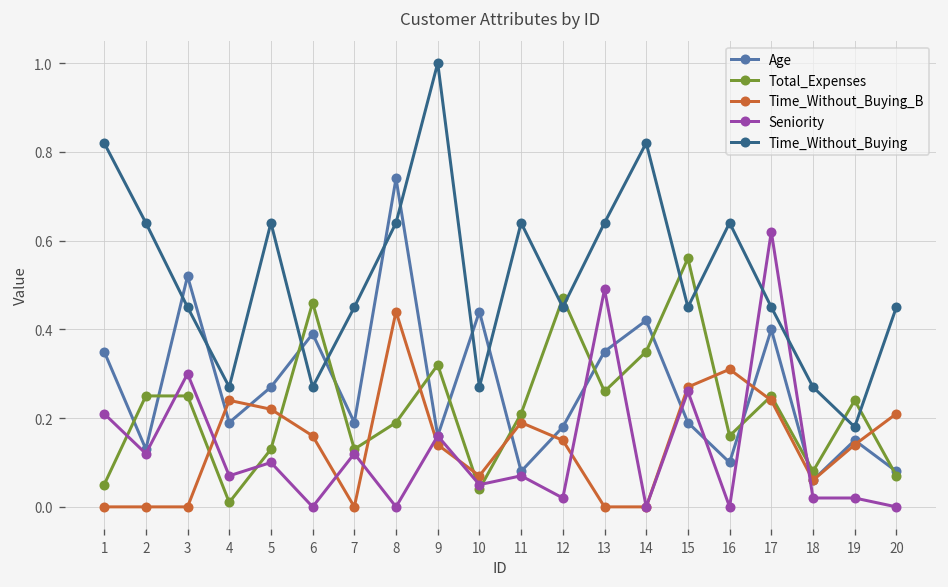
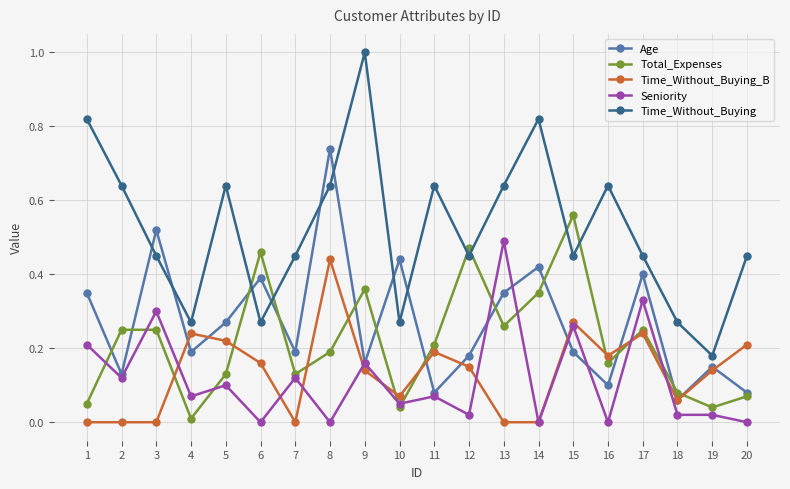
Total_Expenses, 9: 0.32 -> 0.36
Time_Without_Buying_B, 16: 0.31 -> 0.18
Seniority, 17: 0.62 -> 0.33
Total_Expenses, 19: 0.24 -> 0.04
